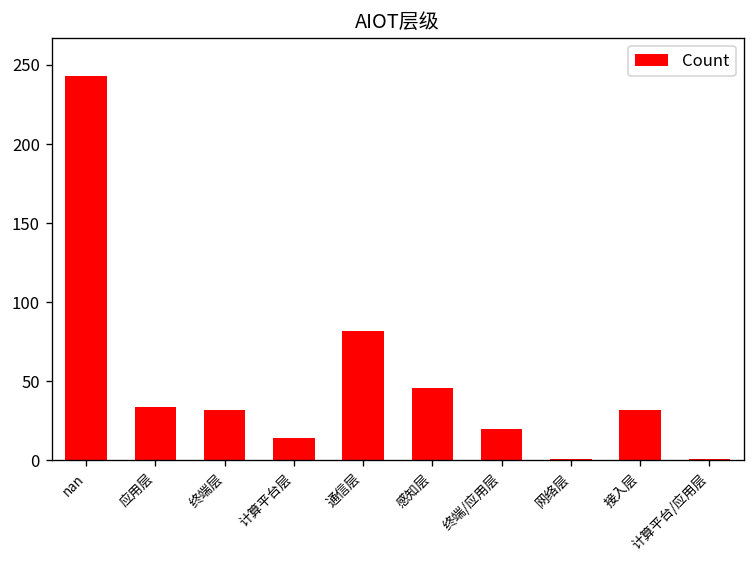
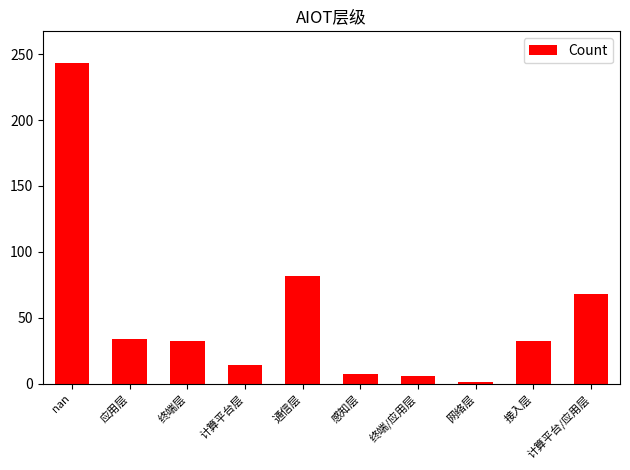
感知层: 46 -> 7
终端/应用层: 20 -> 6
计算平台/应用层: 1 -> 68
